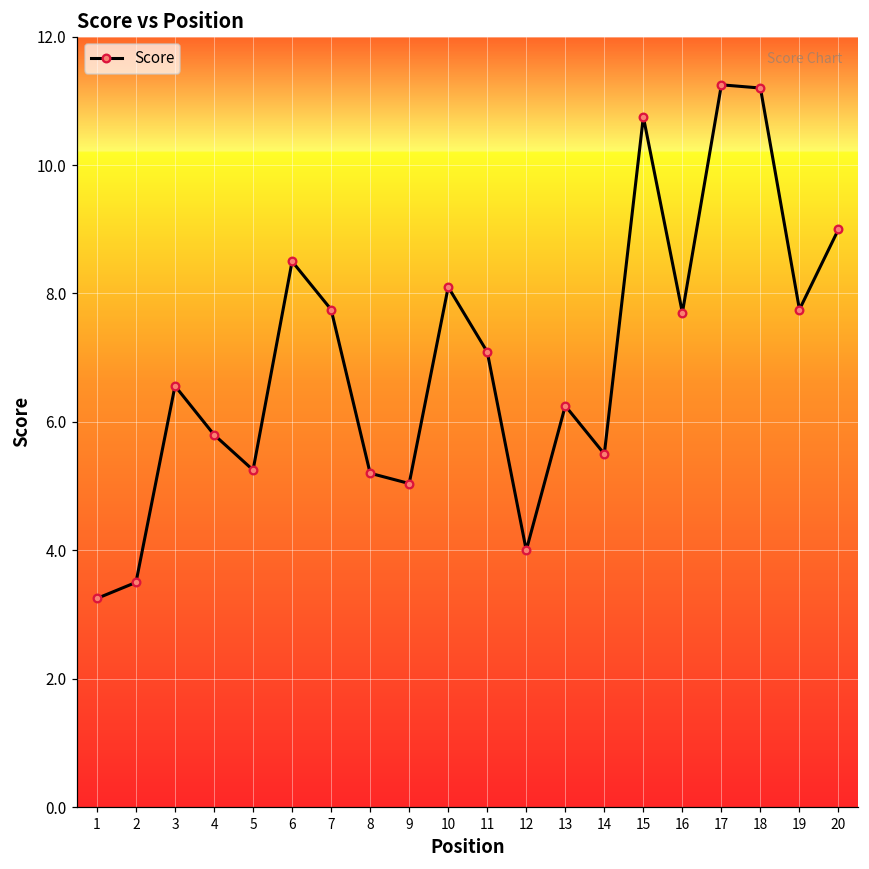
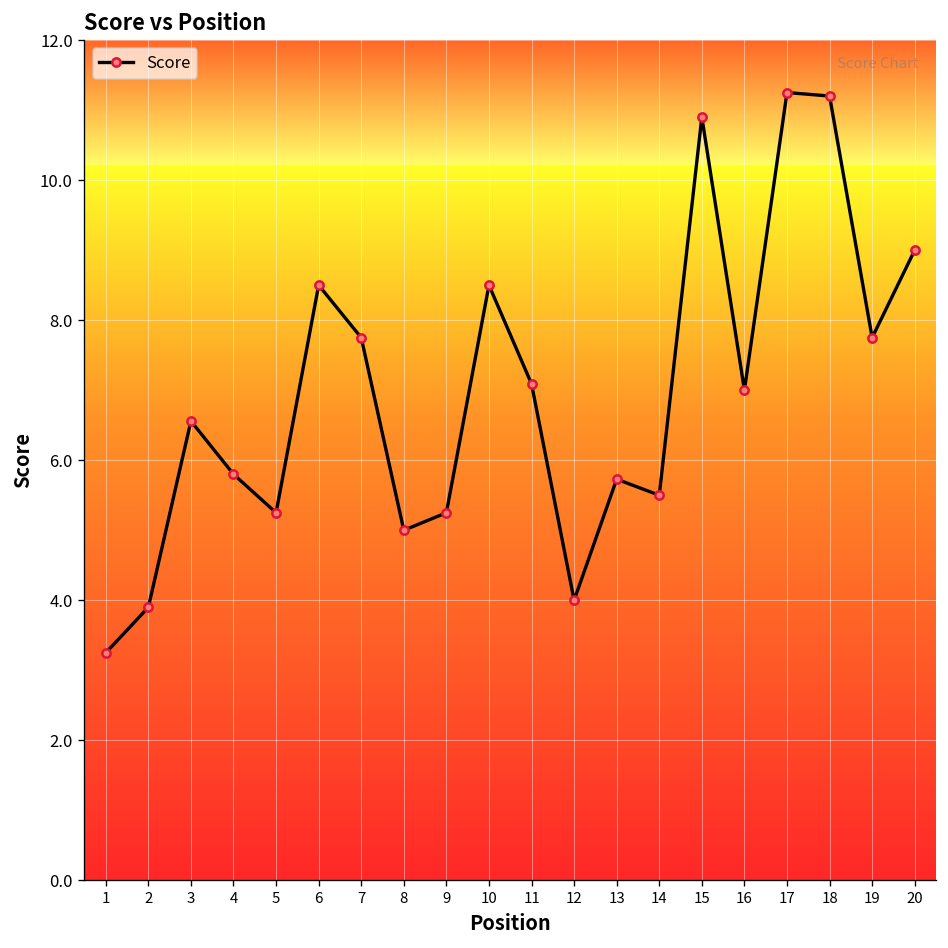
2: 3.5 -> 3.9
8: 5.2 -> 5.0
9: 5.0 -> 5.3
10: 8.1 -> 8.5
13: 6.3 -> 5.7
15: 10.8 -> 10.9
16: 7.7 -> 7.0
